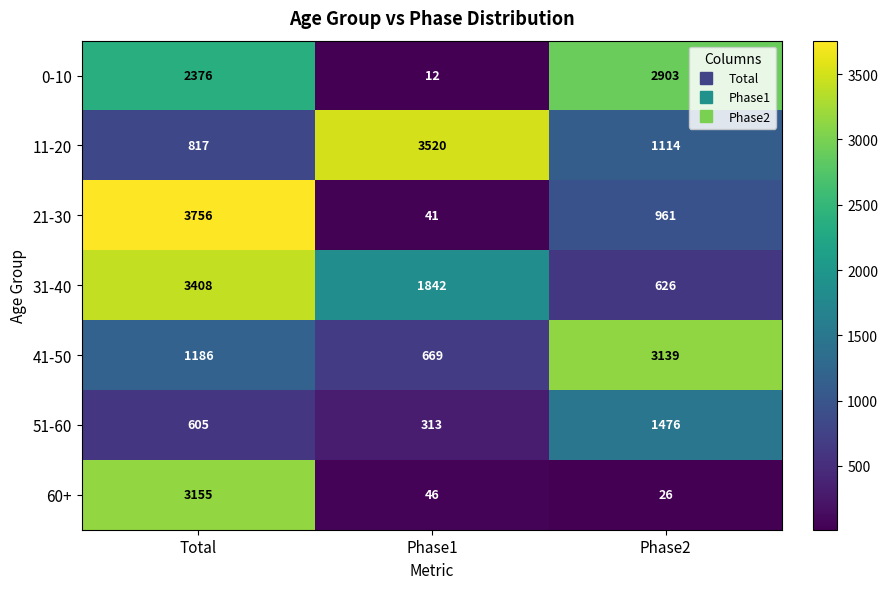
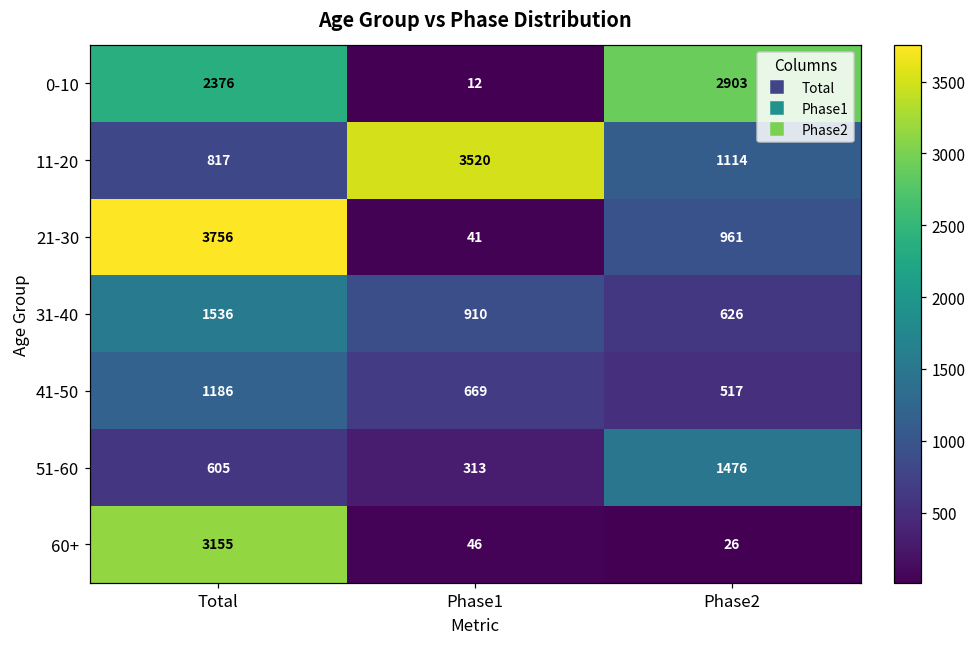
31-40, Total: 3408 -> 1536
31-40, Phase1: 1842 -> 910
41-50, Phase2: 3139 -> 517
